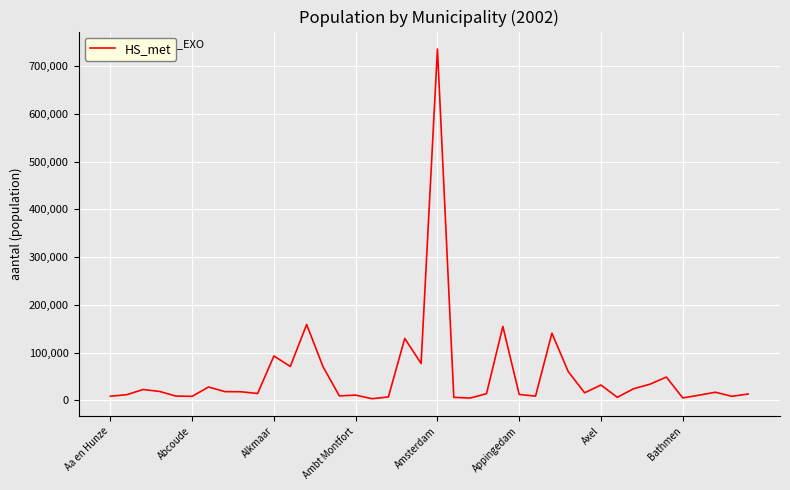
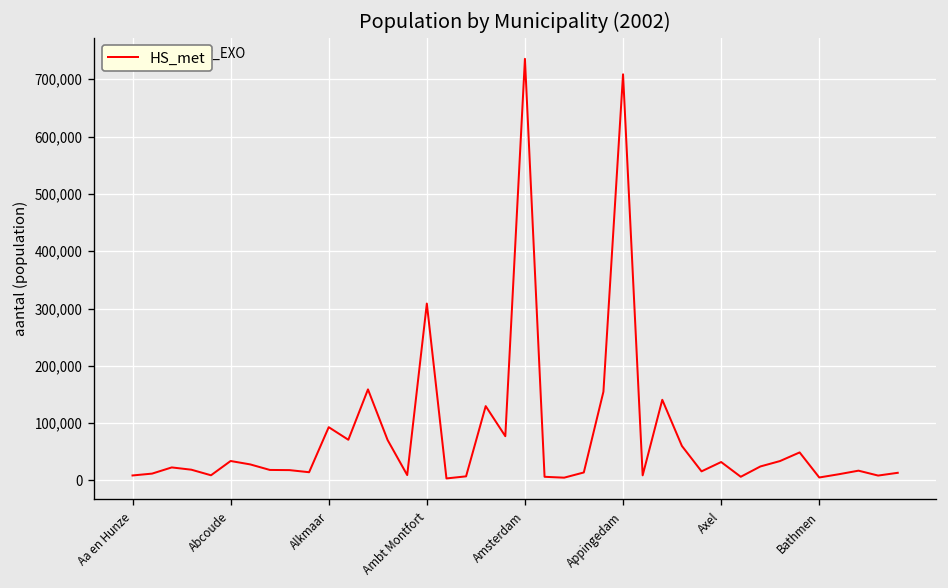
Abcoude: 10,000 -> 30,000
Ambt Montfort: 10,000 -> 310,000
Appingedam: 10,000 -> 710,000
